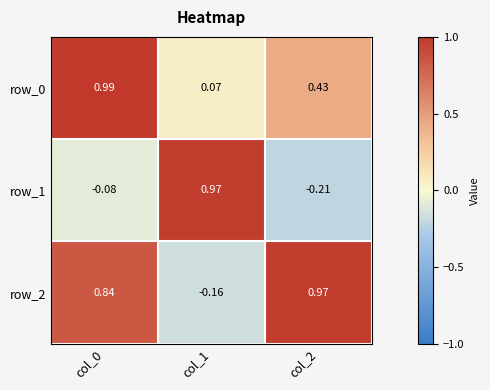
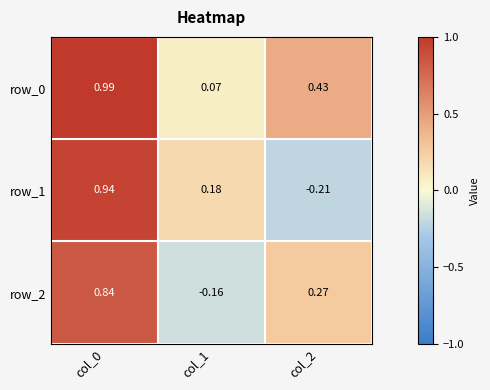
row_1, col_0: -0.08 -> 0.94
row_1, col_1: 0.97 -> 0.18
row_2, col_2: 0.97 -> 0.27
